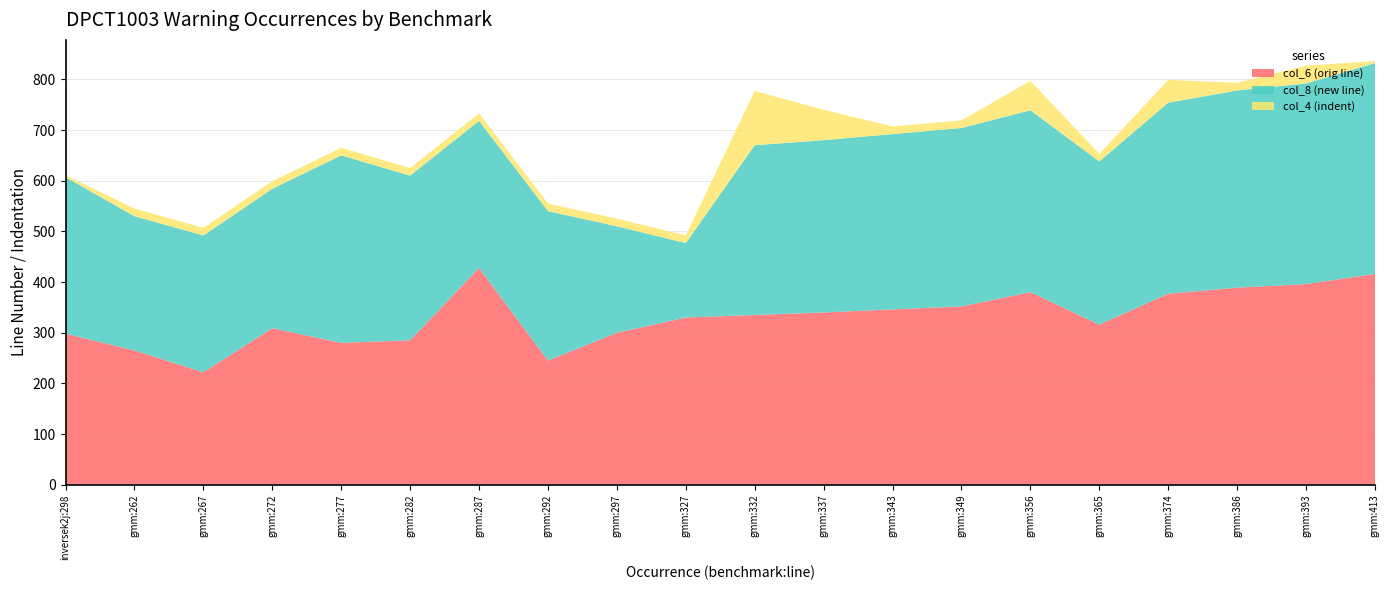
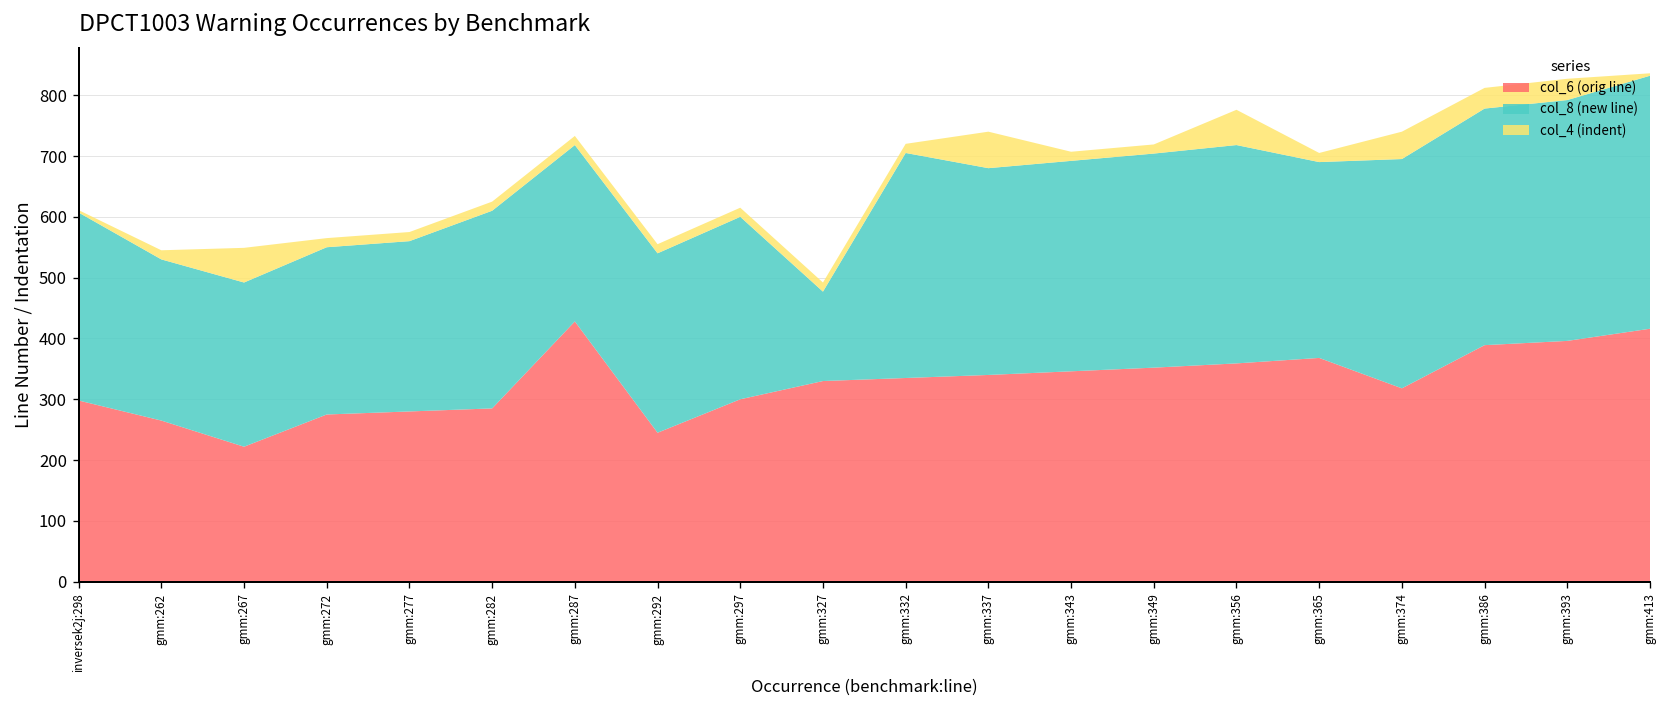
col_4 (indent), gmm:267: 20 -> 60
col_6 (orig line), gmm:272: 310 -> 280
col_8 (new line), gmm:277: 370 -> 280
col_8 (new line), gmm:297: 210 -> 300
col_8 (new line), gmm:332: 340 -> 370
col_4 (indent), gmm:332: 110 -> 20
col_6 (orig line), gmm:356: 380 -> 360
col_6 (orig line), gmm:365: 320 -> 370
col_6 (orig line), gmm:374: 380 -> 320
col_4 (indent), gmm:386: 20 -> 30
